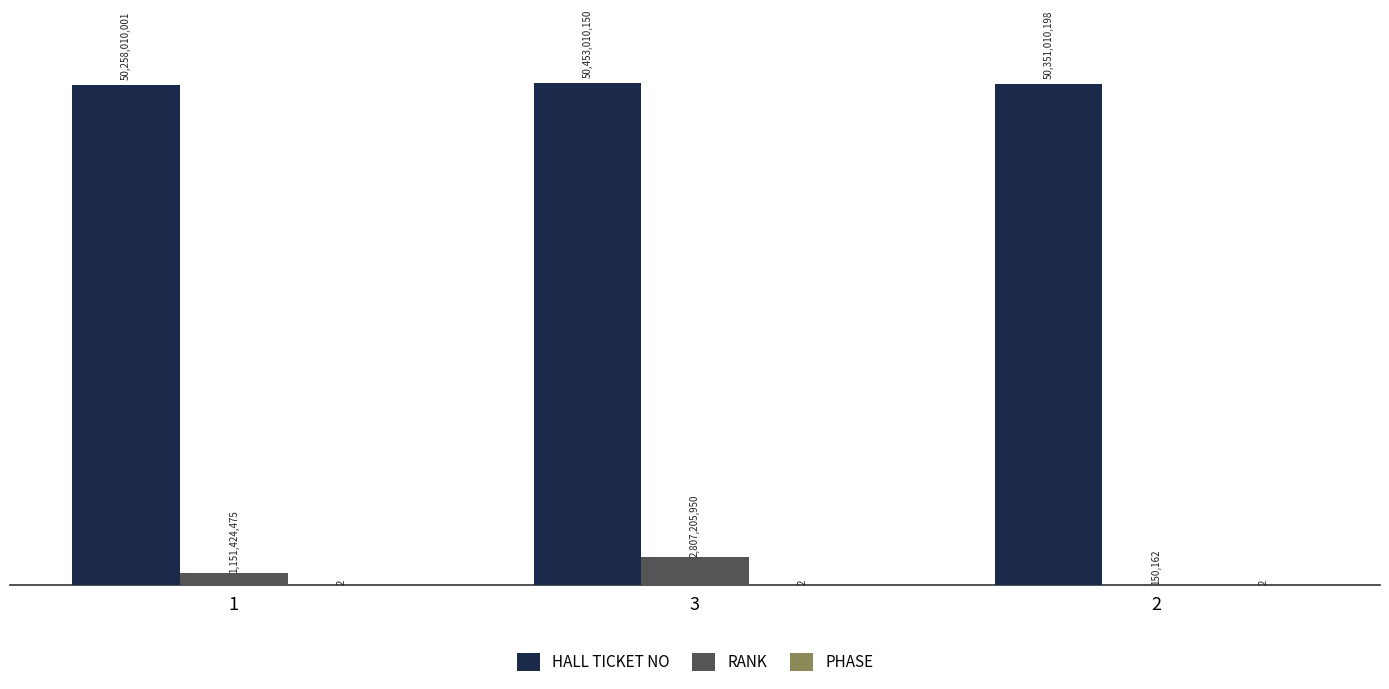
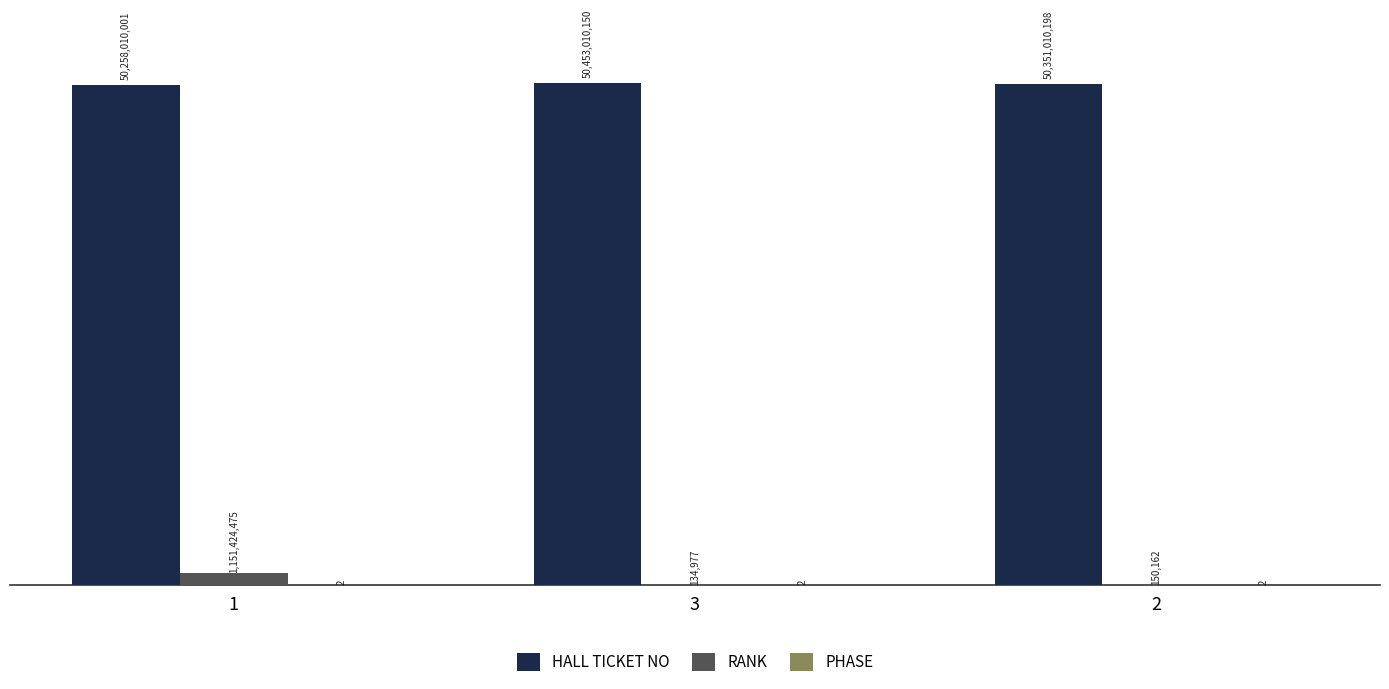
RANK, 3: 2,807,205,950 -> 134,977
